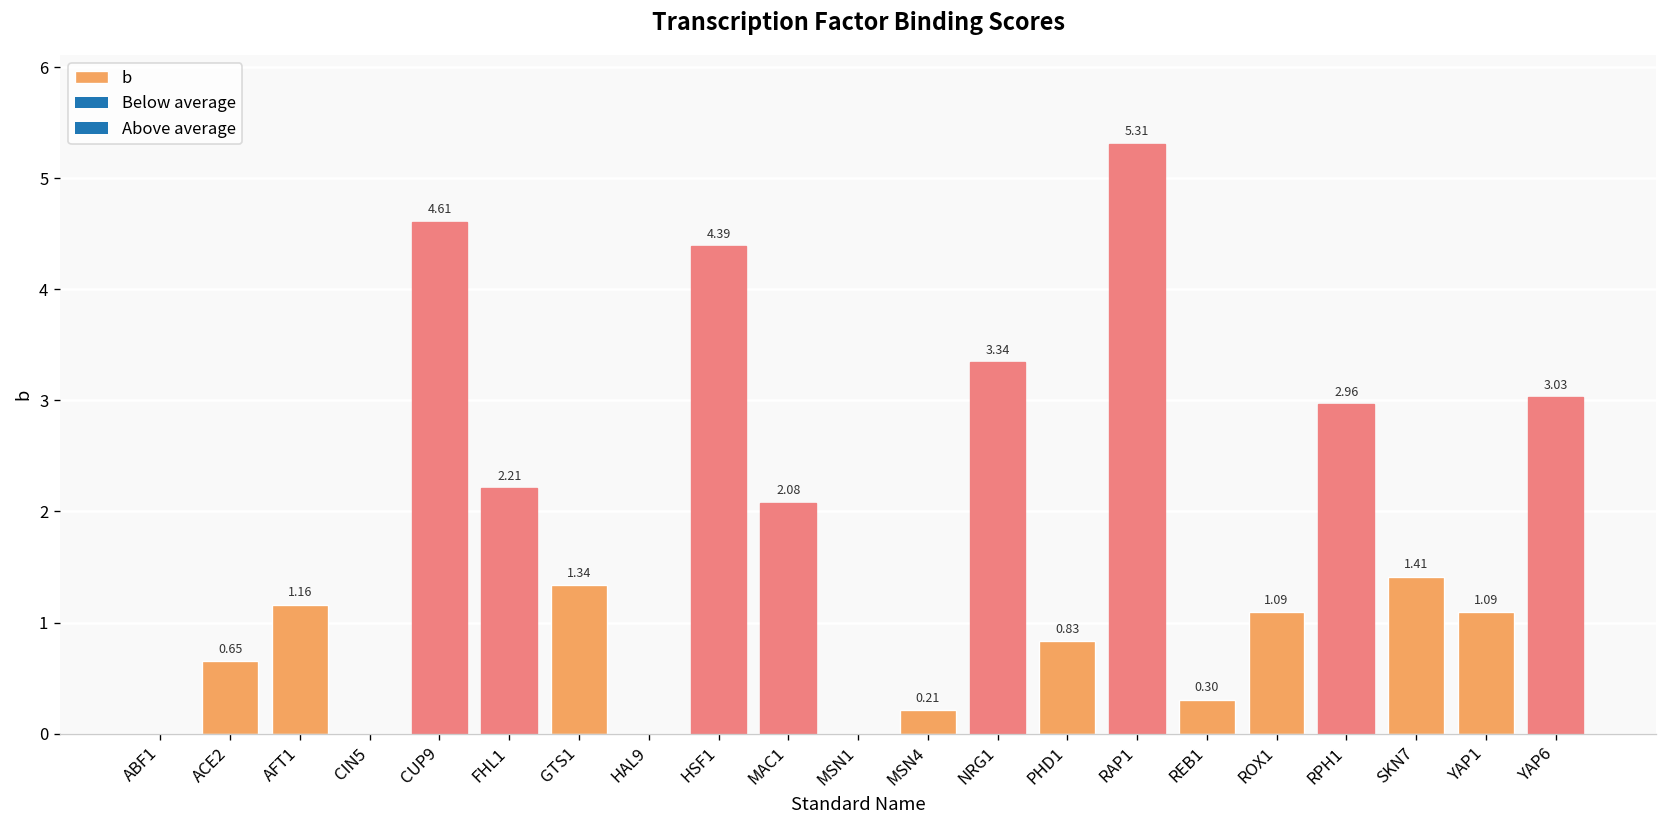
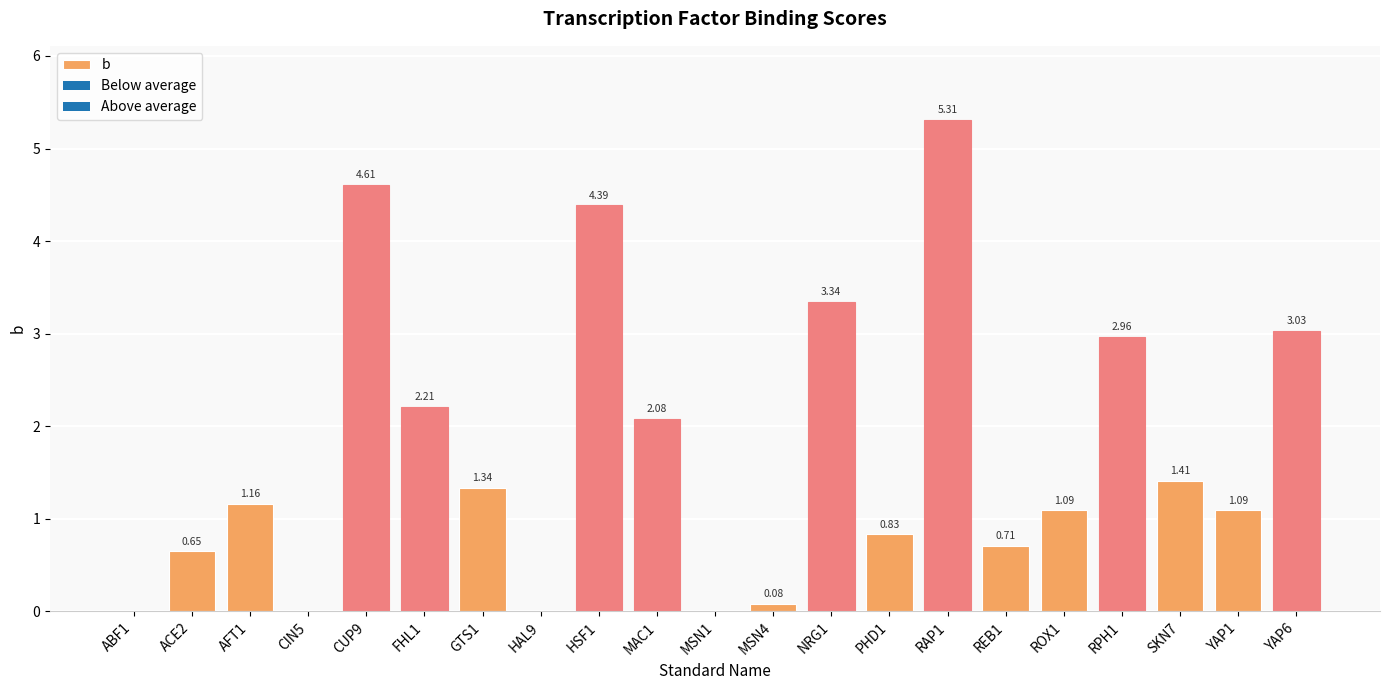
MSN4: 0.21 -> 0.08
REB1: 0.30 -> 0.71
